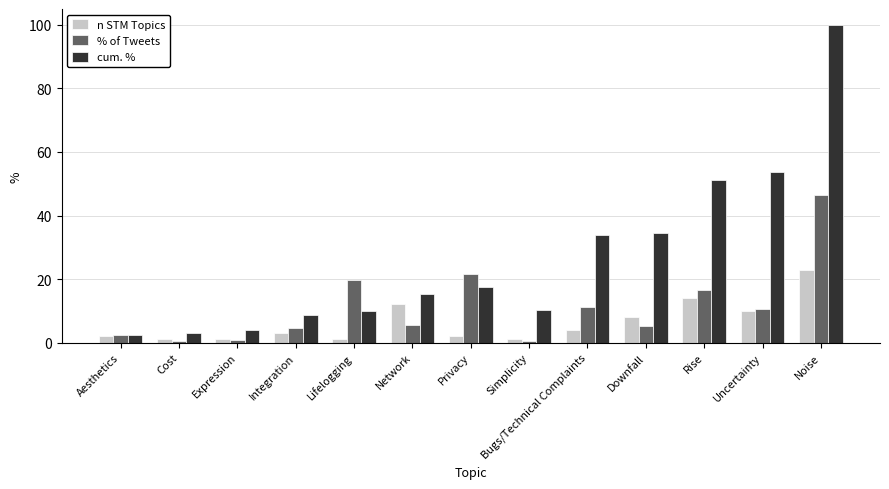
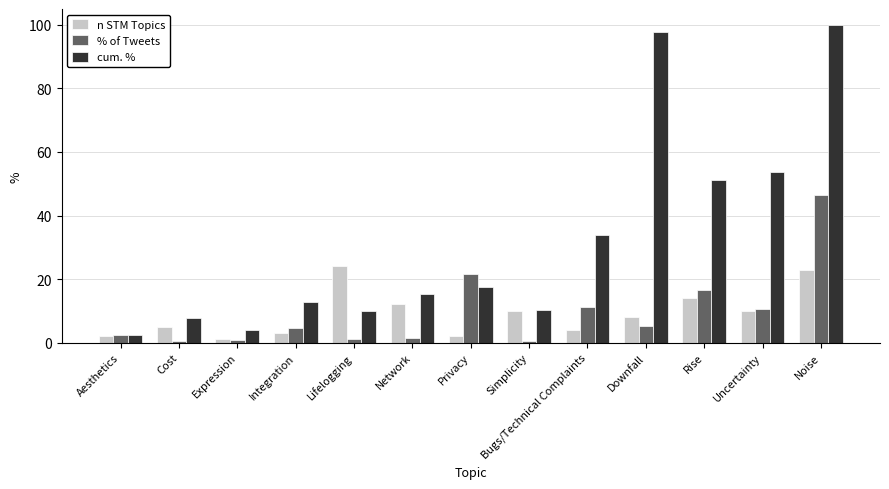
n STM Topics, Cost: 1 -> 5
cum. %, Cost: 3 -> 8
cum. %, Integration: 9 -> 13
n STM Topics, Lifelogging: 1 -> 24
% of Tweets, Lifelogging: 20 -> 1
% of Tweets, Network: 6 -> 1
n STM Topics, Simplicity: 1 -> 10
cum. %, Downfall: 35 -> 98
